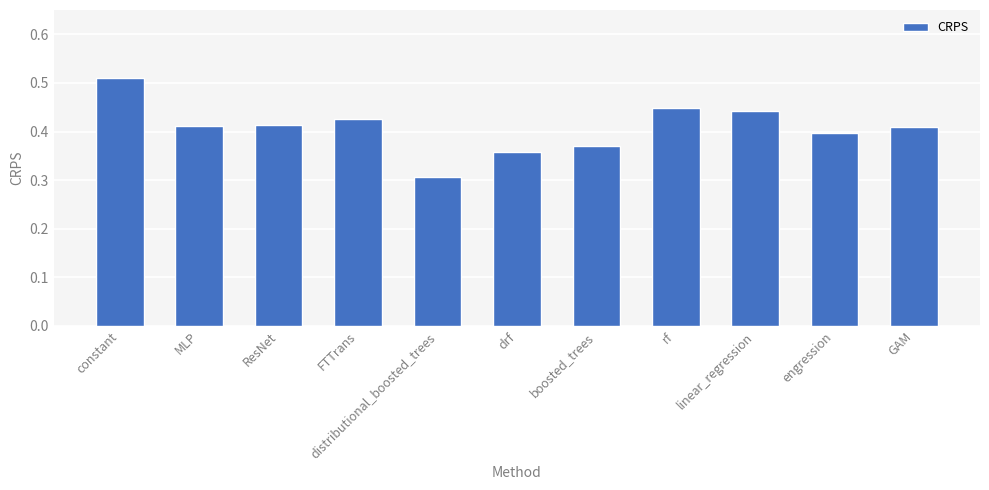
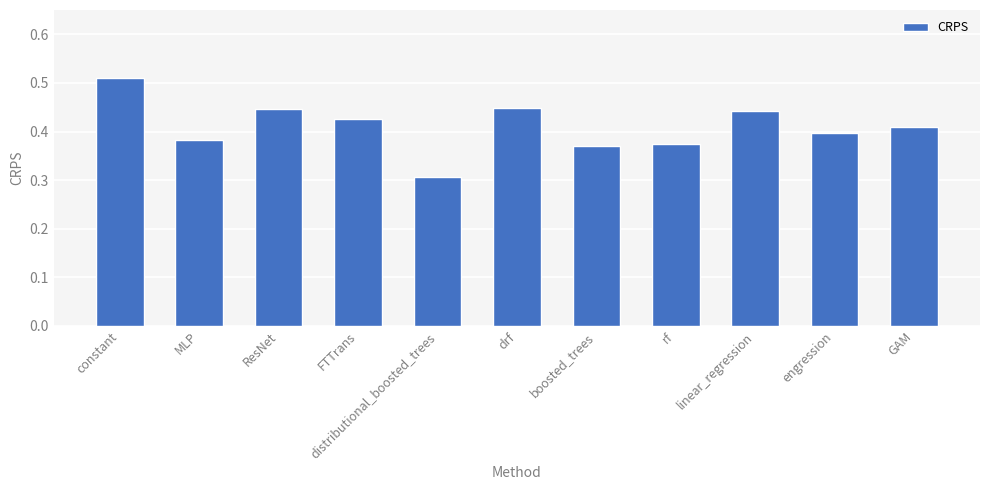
MLP: 0.41 -> 0.38
ResNet: 0.41 -> 0.45
drf: 0.36 -> 0.45
rf: 0.45 -> 0.37
